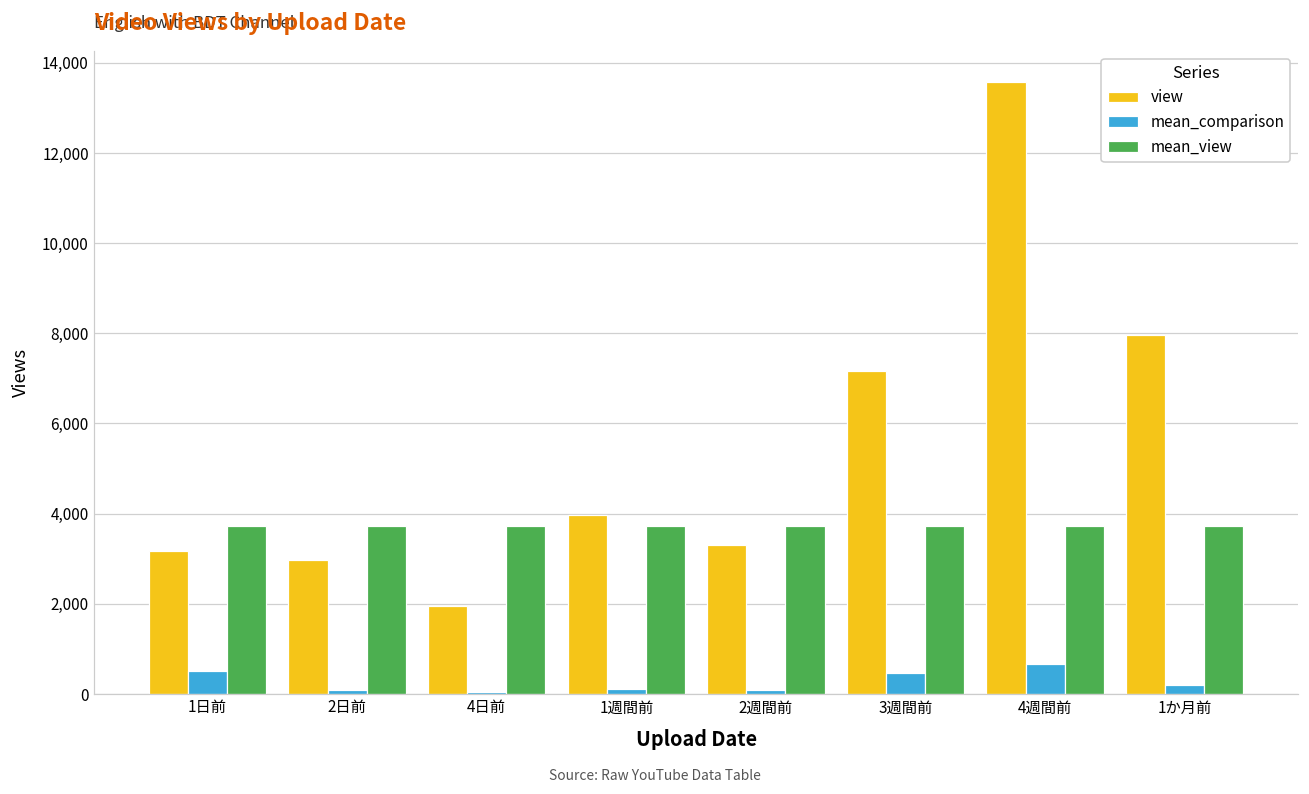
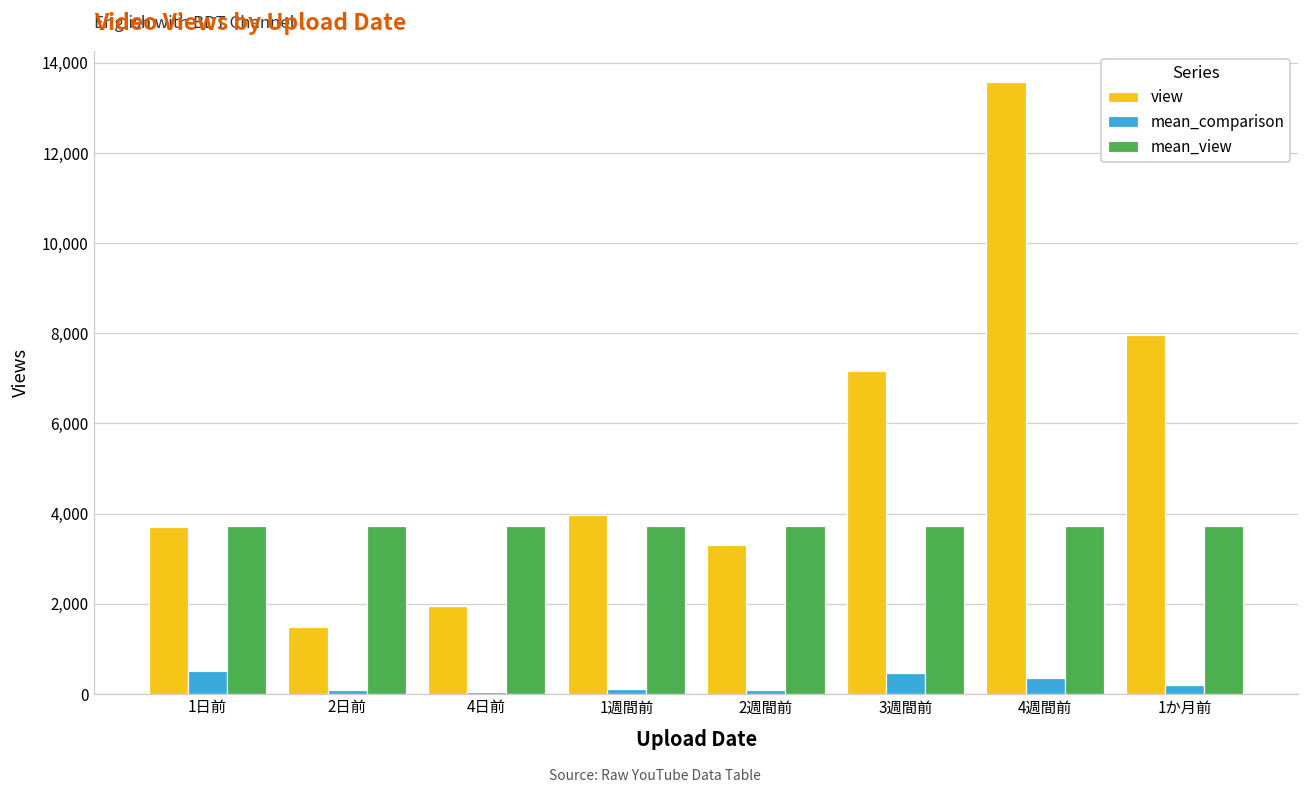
view, 1日前: 3,200 -> 3,700
view, 2日前: 3,000 -> 1,500
mean_comparison, 4週間前: 700 -> 400
